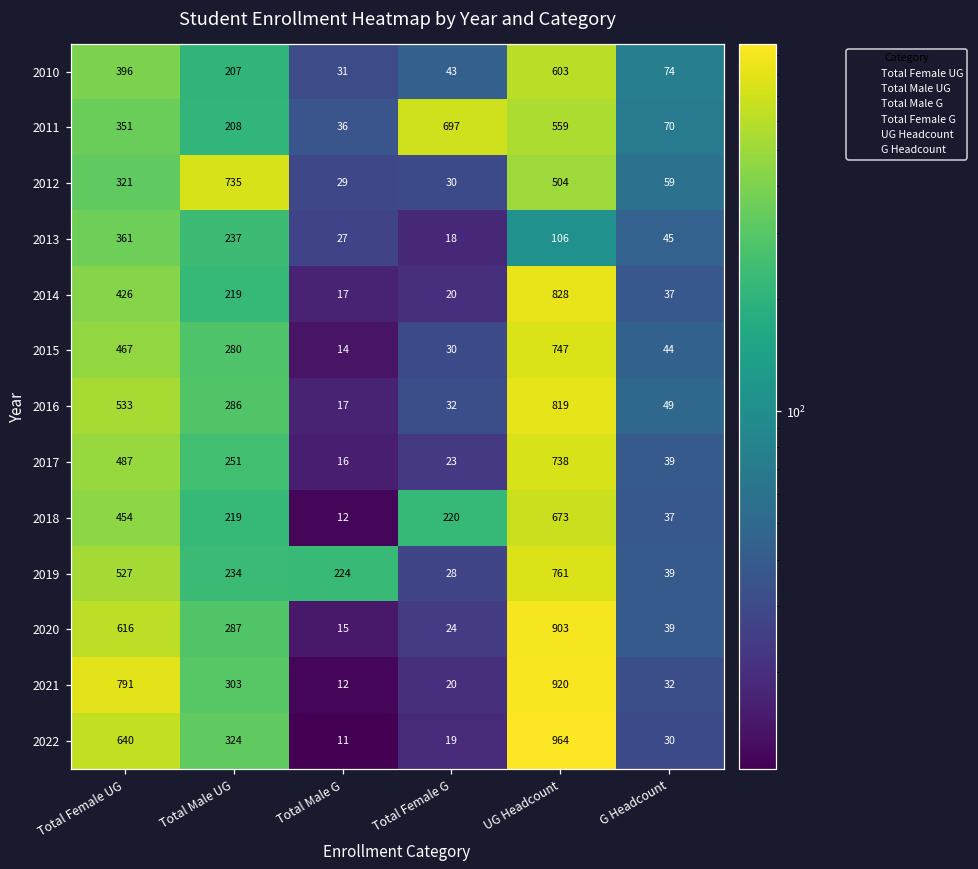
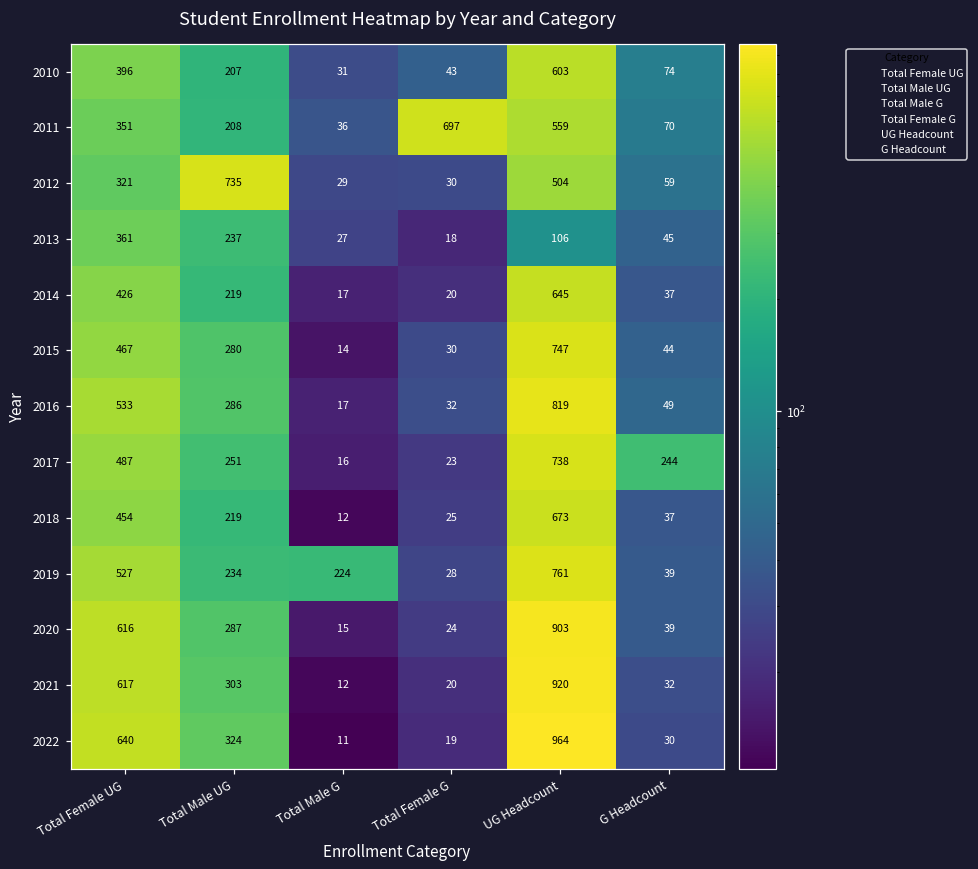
2014, UG Headcount: 828 -> 645
2017, G Headcount: 39 -> 244
2018, Total Female G: 220 -> 25
2021, Total Female UG: 791 -> 617
